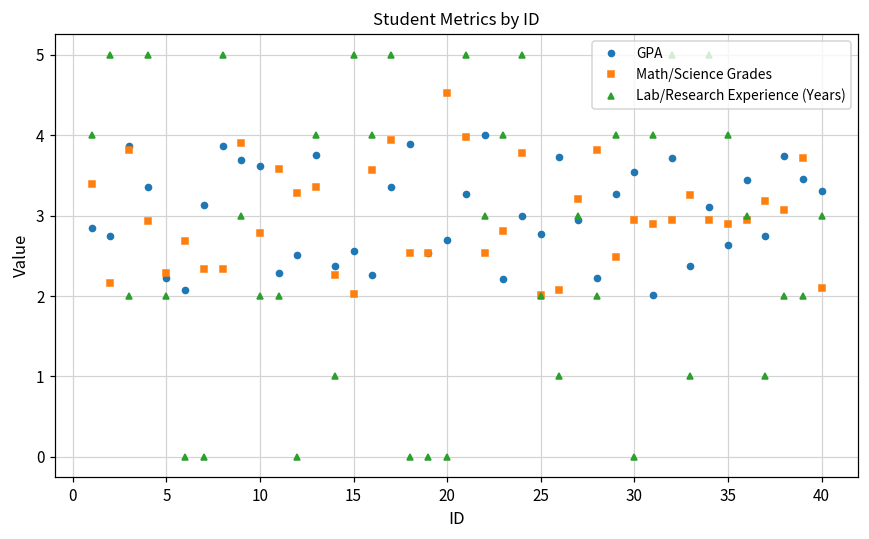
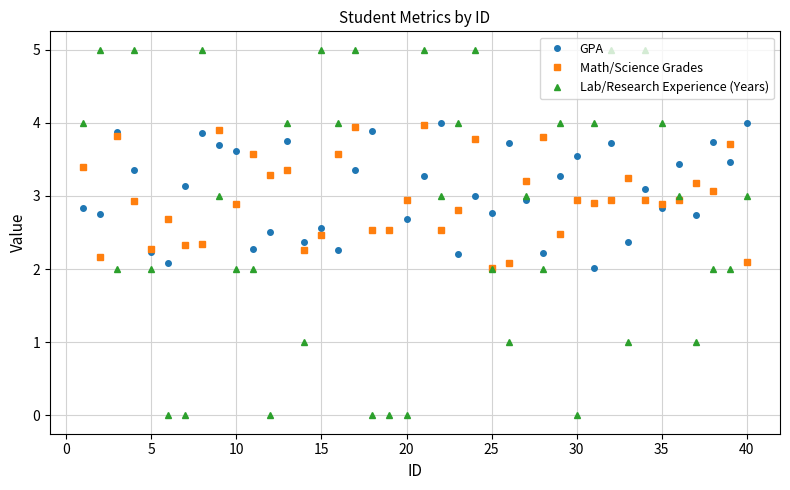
Math/Science Grades, 10: 2.8 -> 2.9
Math/Science Grades, 15: 2.0 -> 2.5
Math/Science Grades, 20: 4.5 -> 3.0
GPA, 35: 2.6 -> 2.8
GPA, 40: 3.3 -> 4.0
